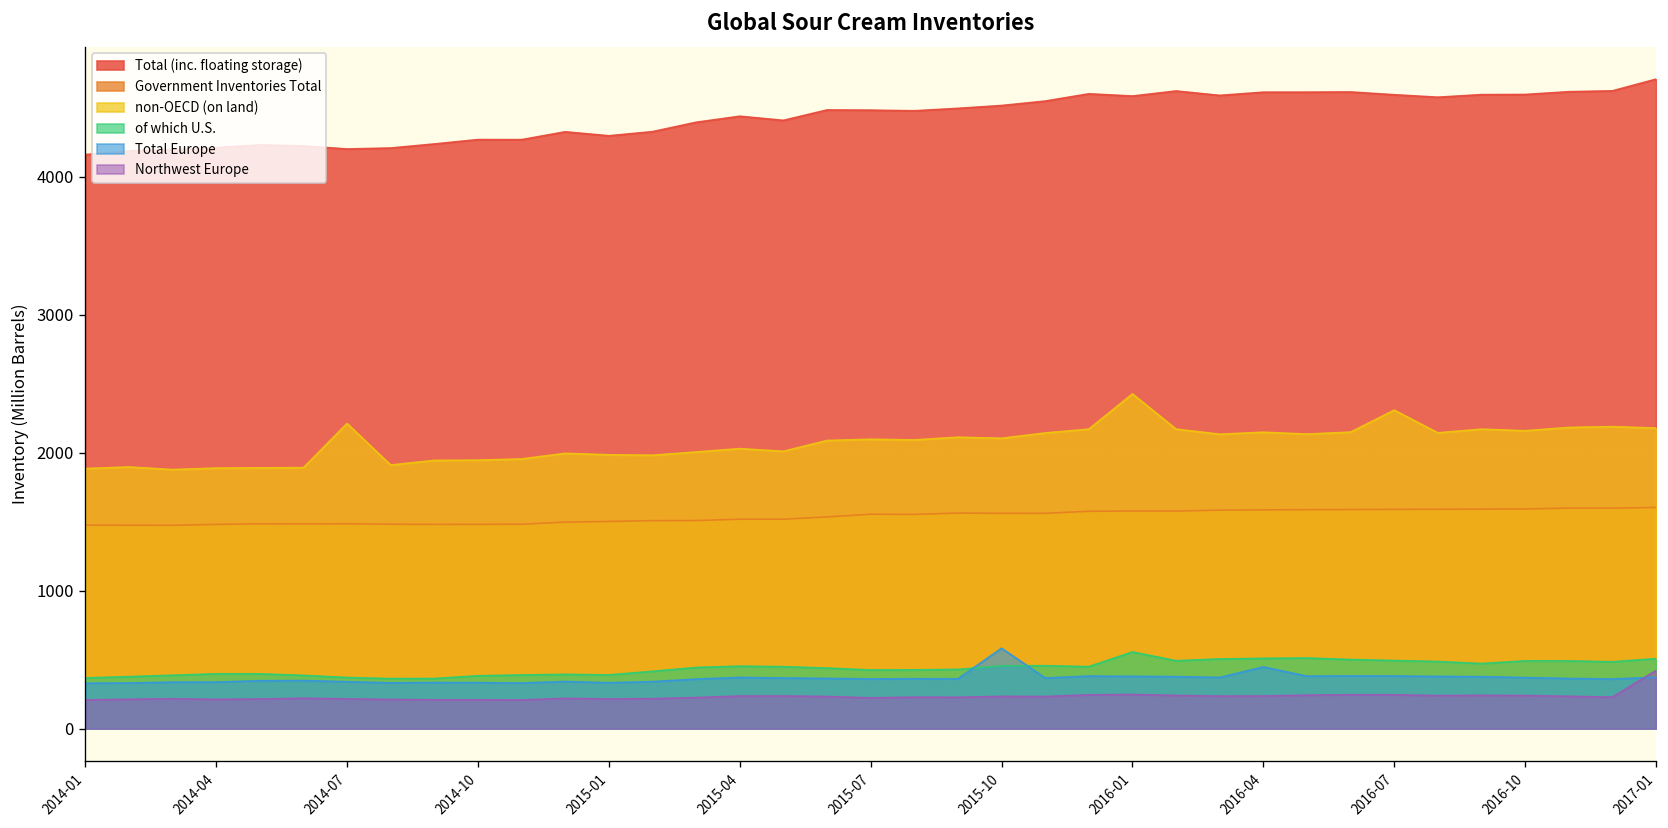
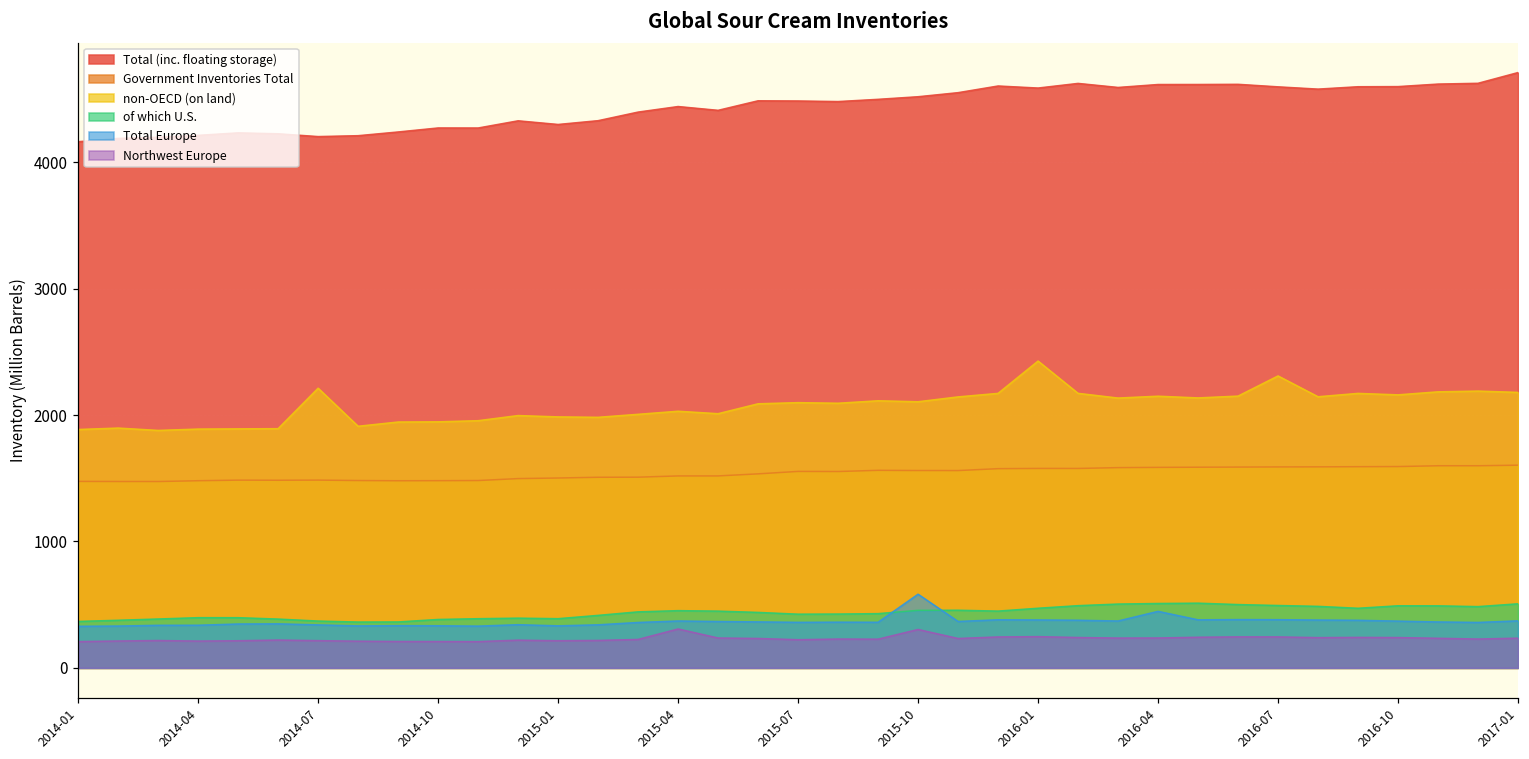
Northwest Europe, 2015-04: 240 -> 310
Northwest Europe, 2015-10: 230 -> 300
of which U.S., 2016-01: 560 -> 470
Northwest Europe, 2017-01: 420 -> 240
